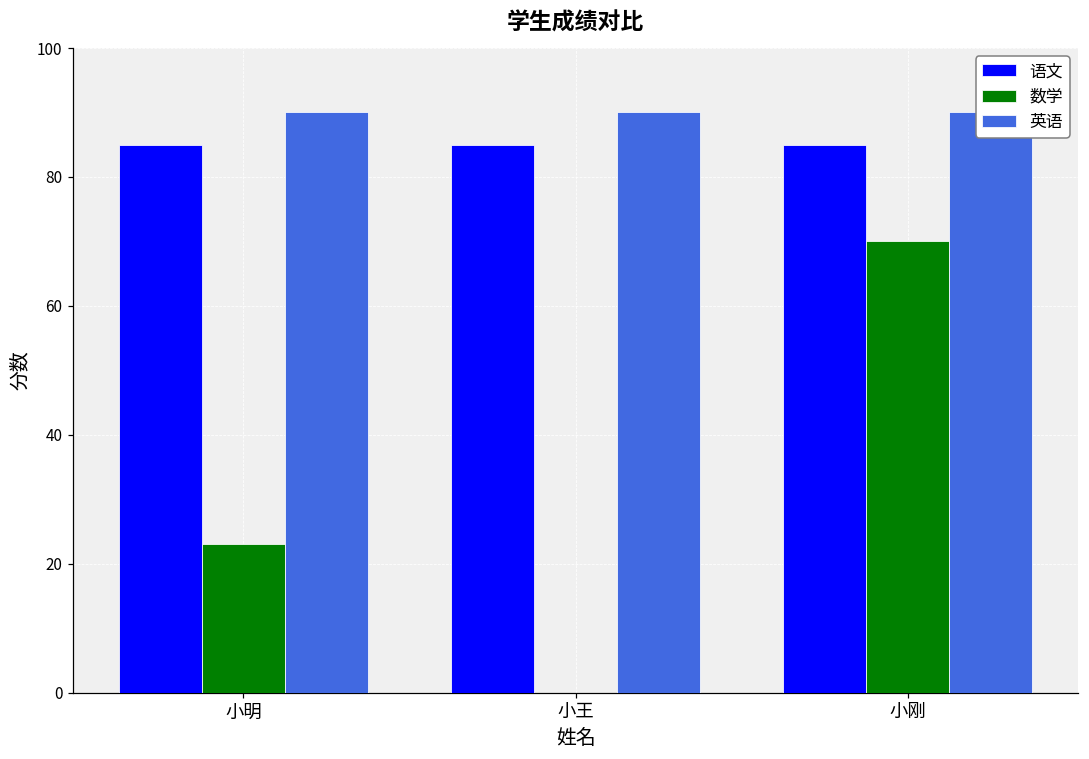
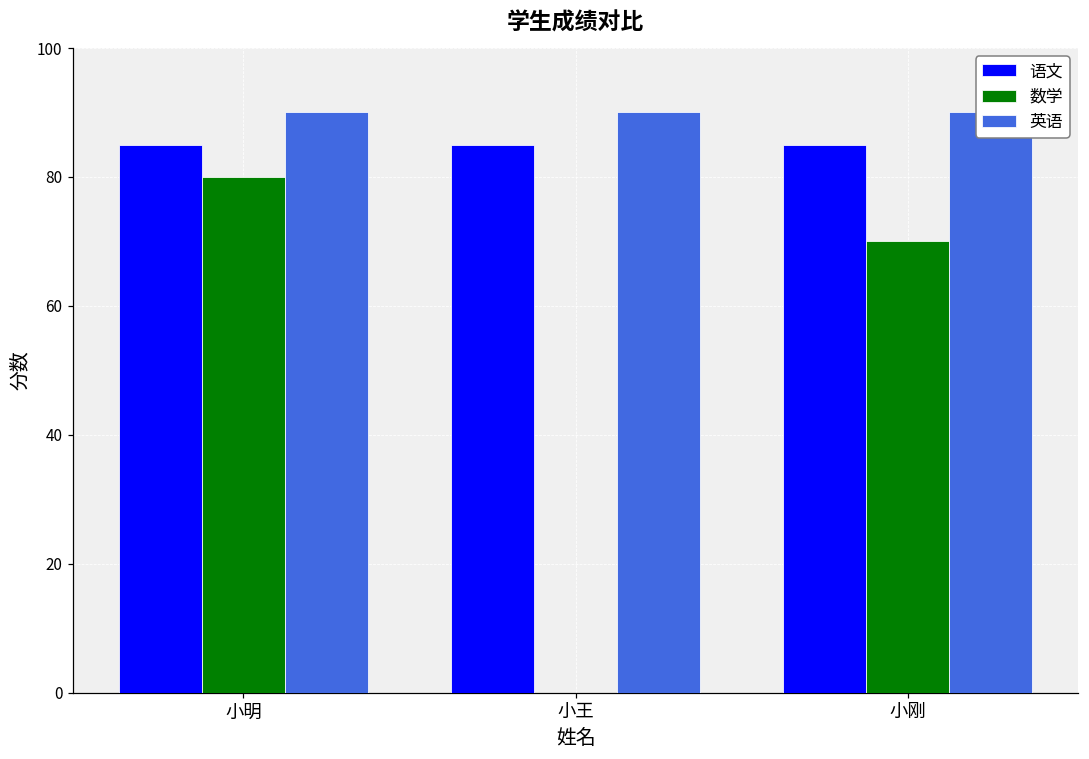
数学, 小明: 23 -> 80
